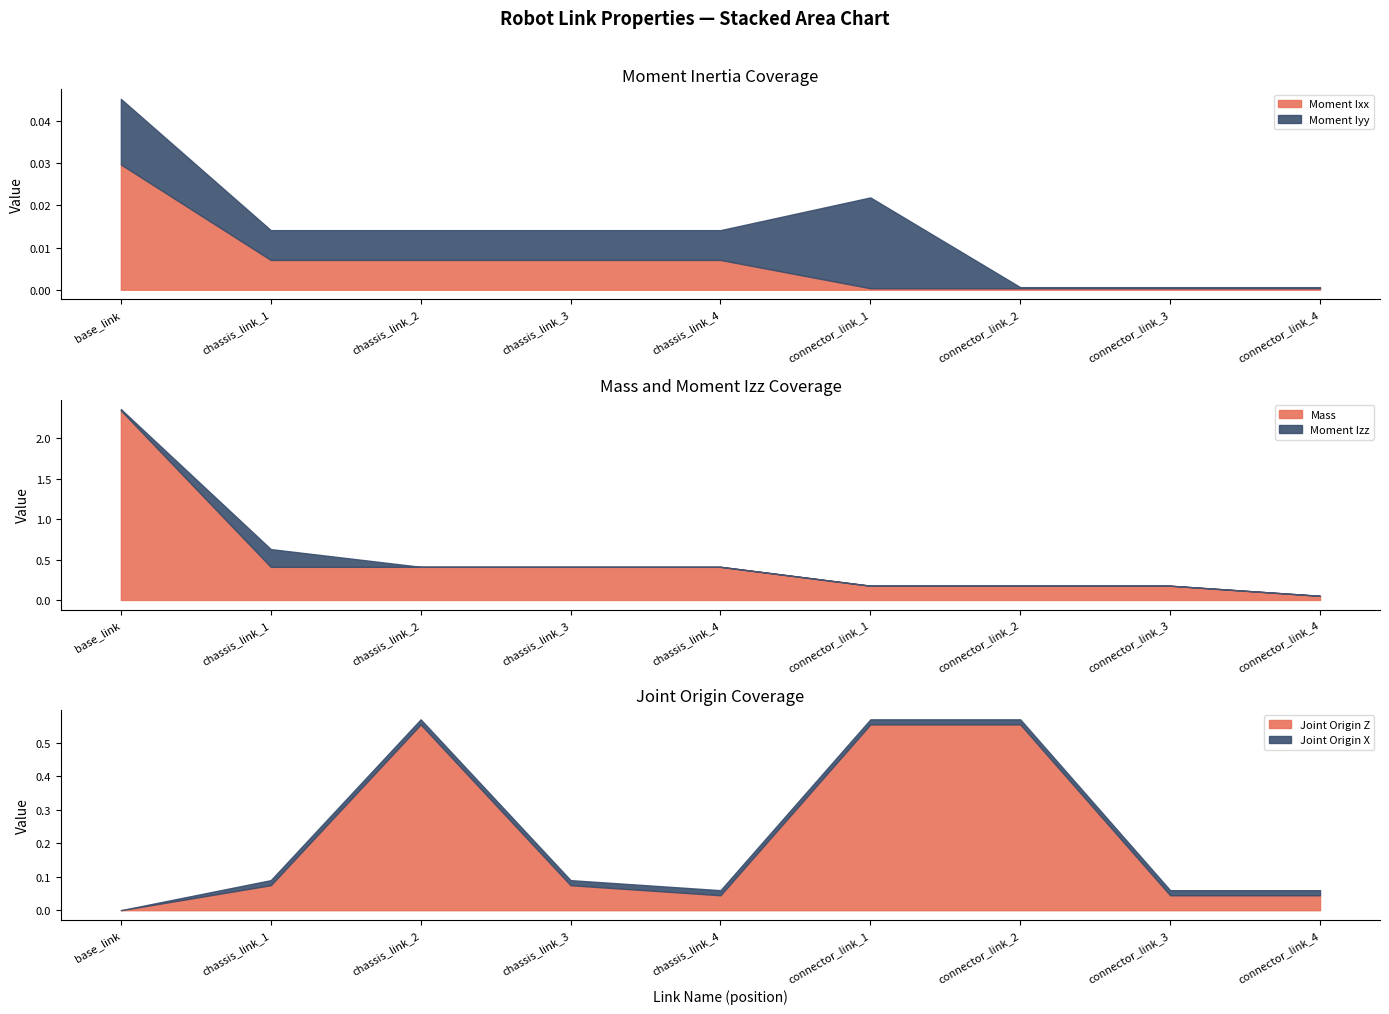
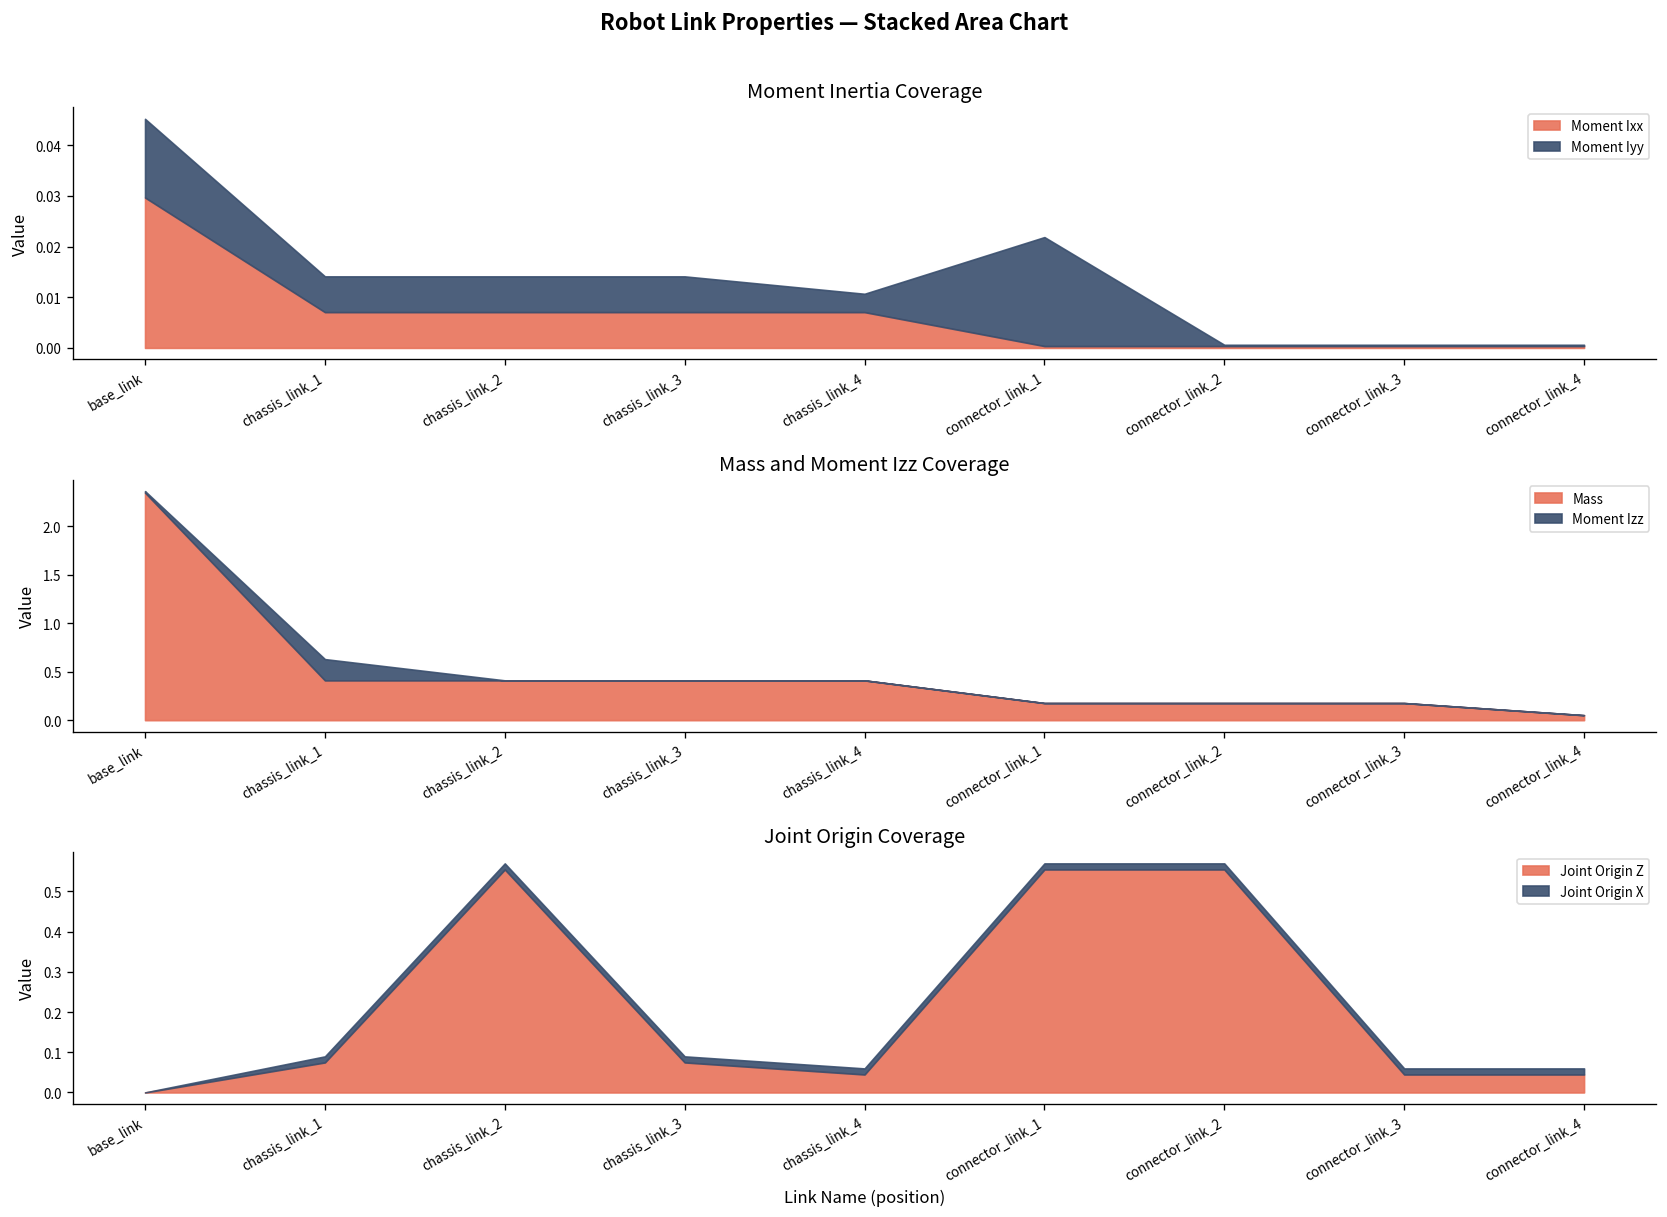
Moment Inertia Coverage, Moment Iyy, chassis_link_4: 0.007 -> 0.004
